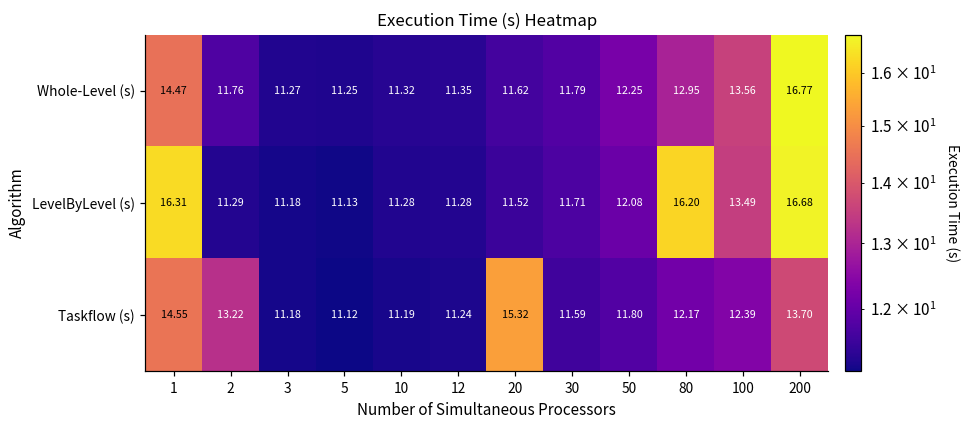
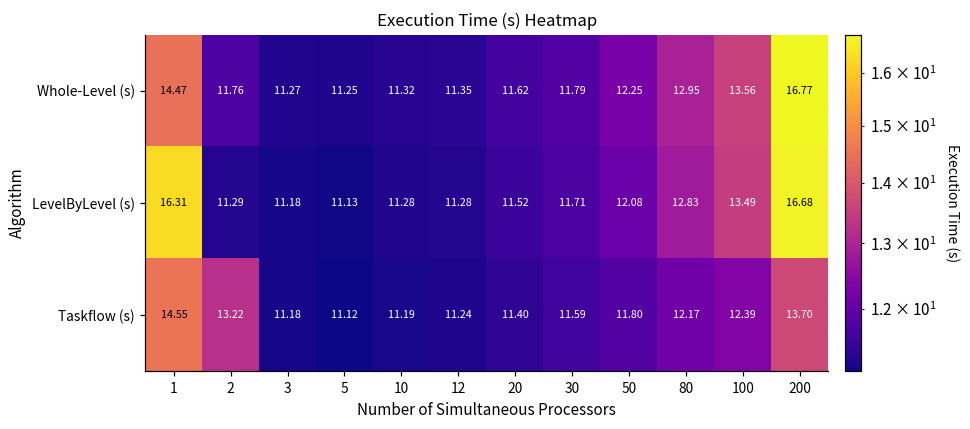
LevelByLevel (s), 80: 16.20 -> 12.83
Taskflow (s), 20: 15.32 -> 11.40
